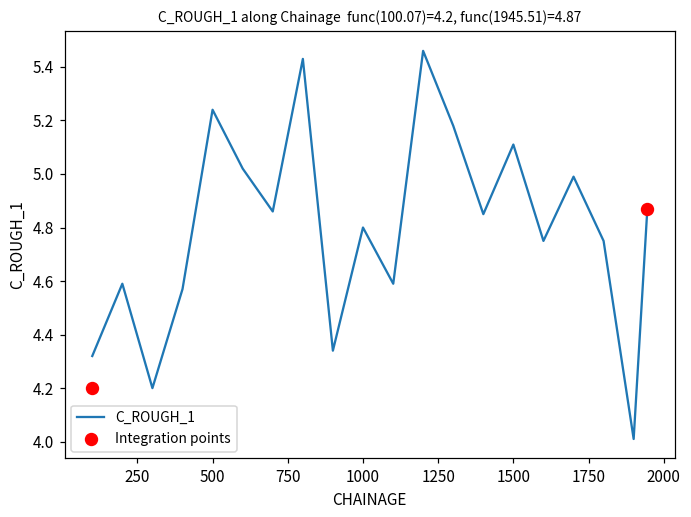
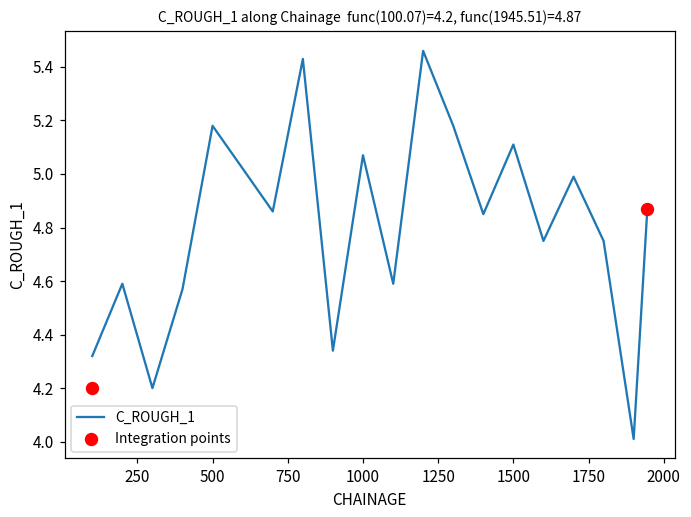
C_ROUGH_1, 500: 5.24 -> 5.18
C_ROUGH_1, 1000: 4.80 -> 5.07
